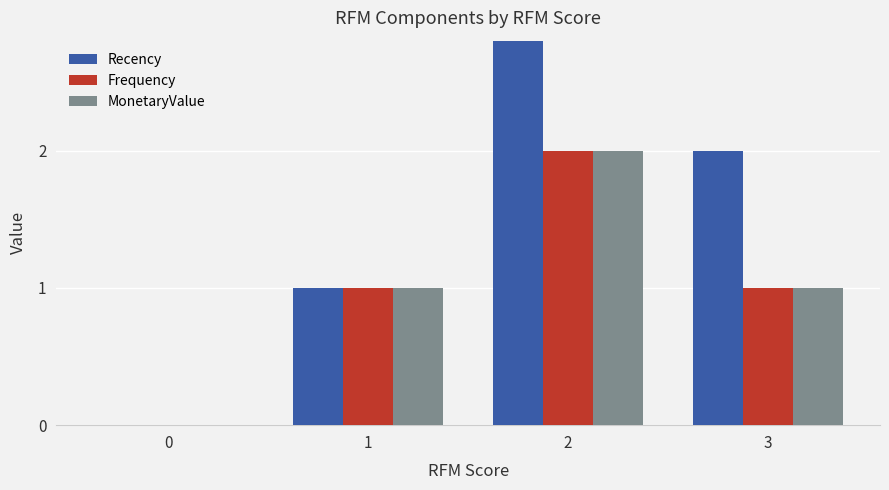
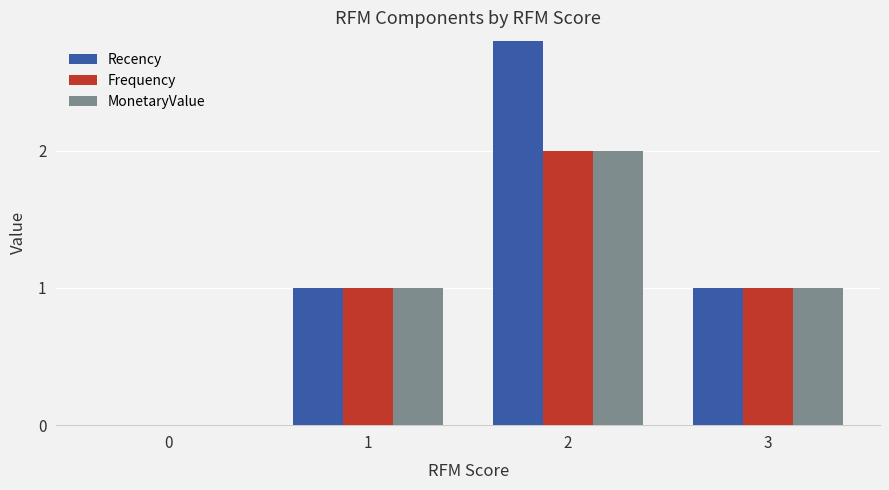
Recency, 3: 2 -> 1
